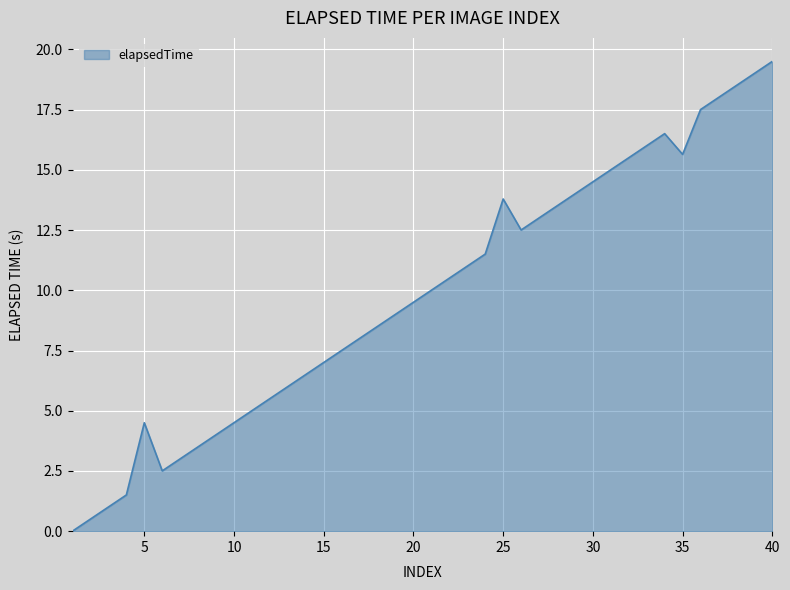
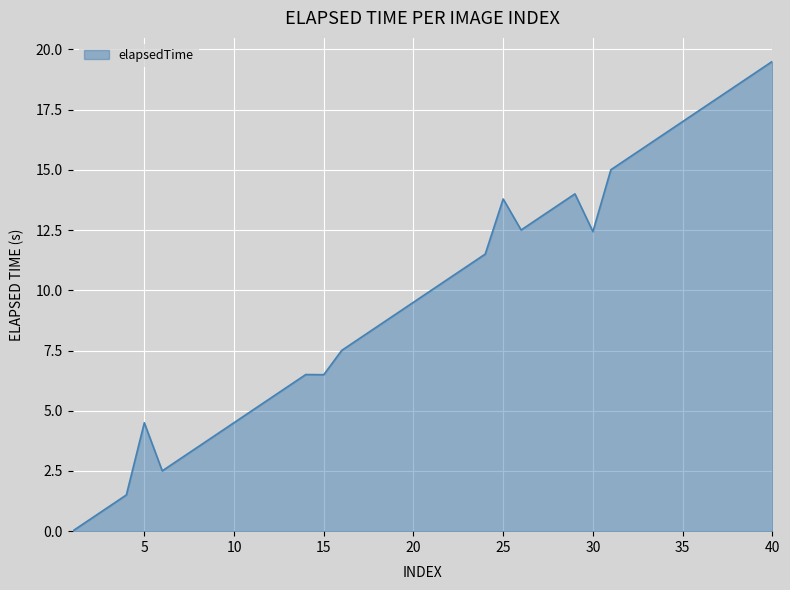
15: 7.0 -> 6.5
30: 14.5 -> 12.4
35: 15.6 -> 17.0
